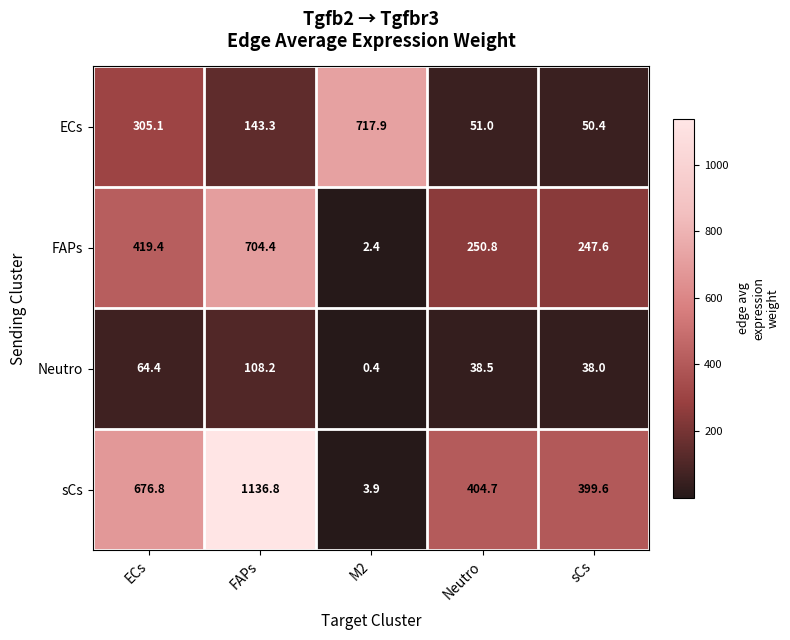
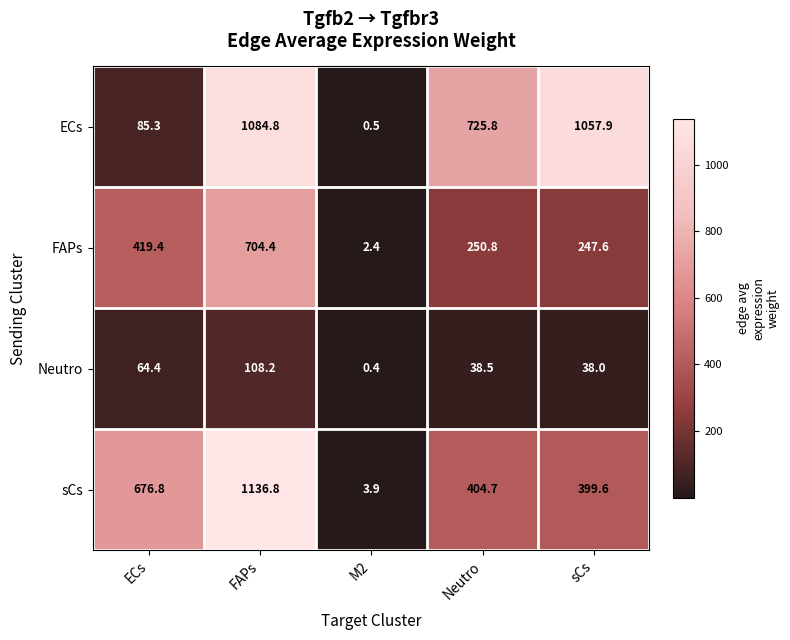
ECs, ECs: 305.1 -> 85.3
ECs, FAPs: 143.3 -> 1084.8
ECs, M2: 717.9 -> 0.5
ECs, Neutro: 51.0 -> 725.8
ECs, sCs: 50.4 -> 1057.9
